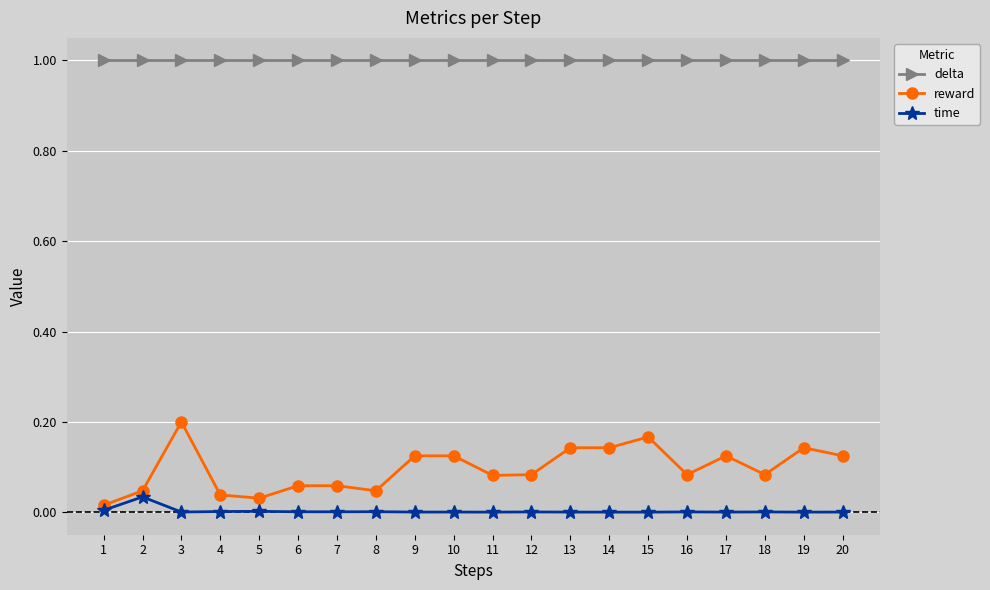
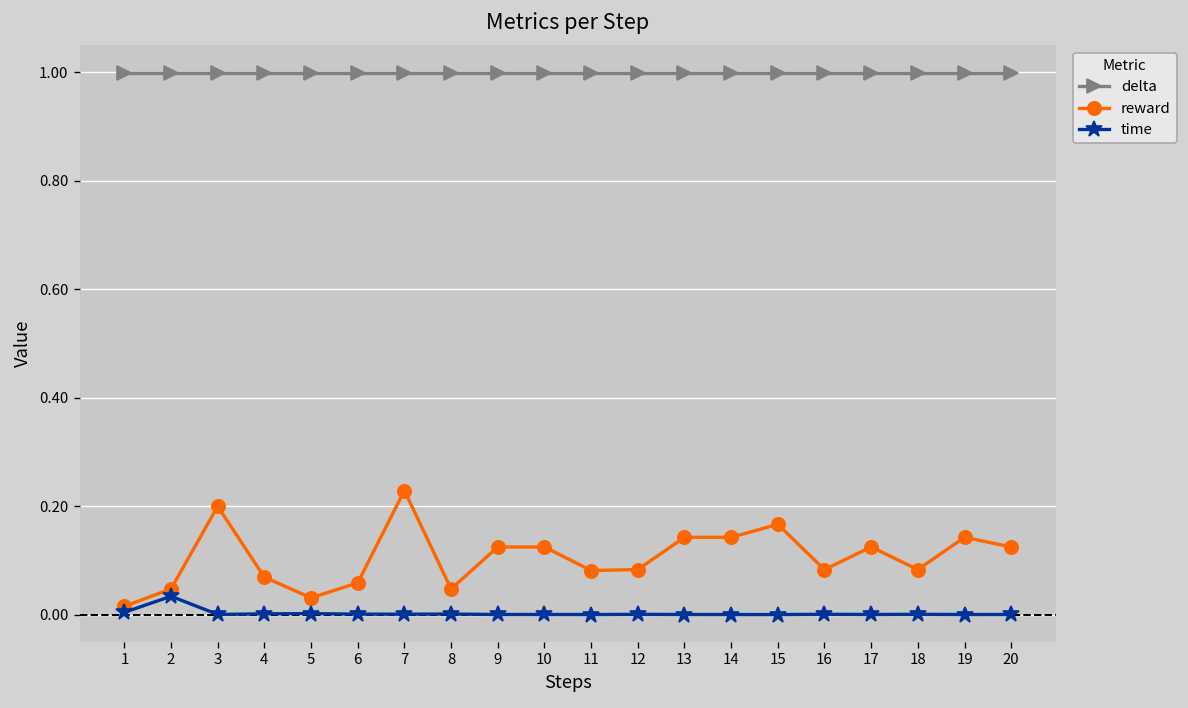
reward, 4: 0.04 -> 0.07
reward, 7: 0.06 -> 0.23
